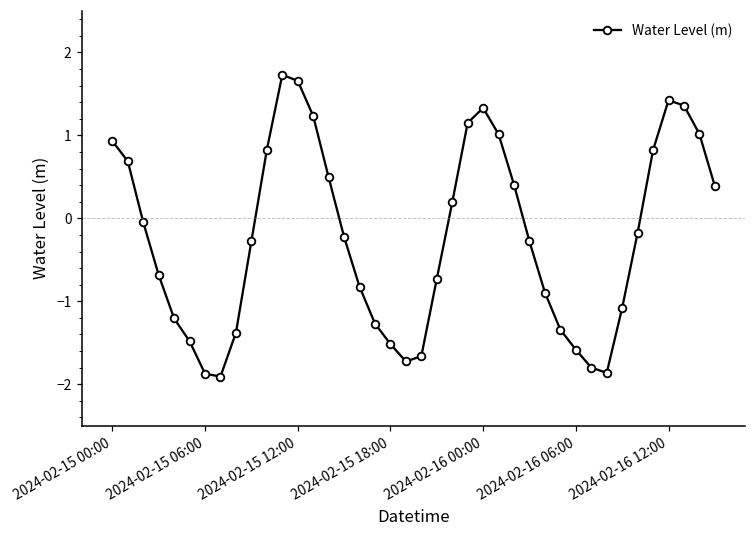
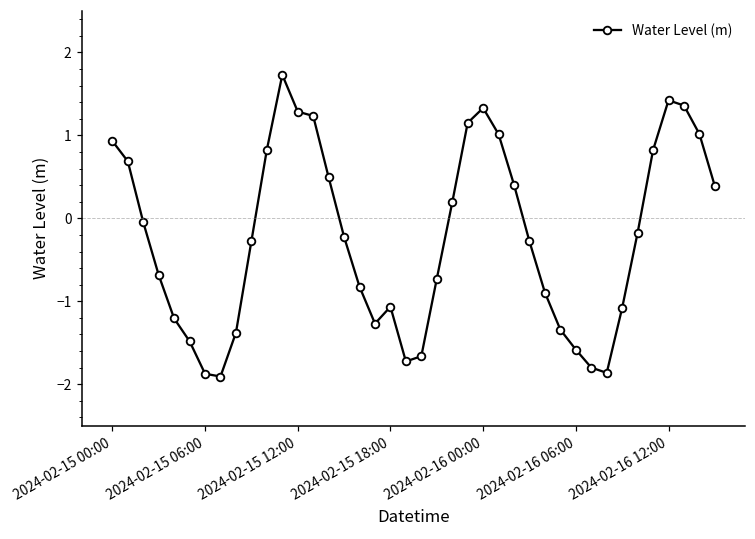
2024-02-15 12:00: 1.7 -> 1.3
2024-02-15 18:00: -1.5 -> -1.1
